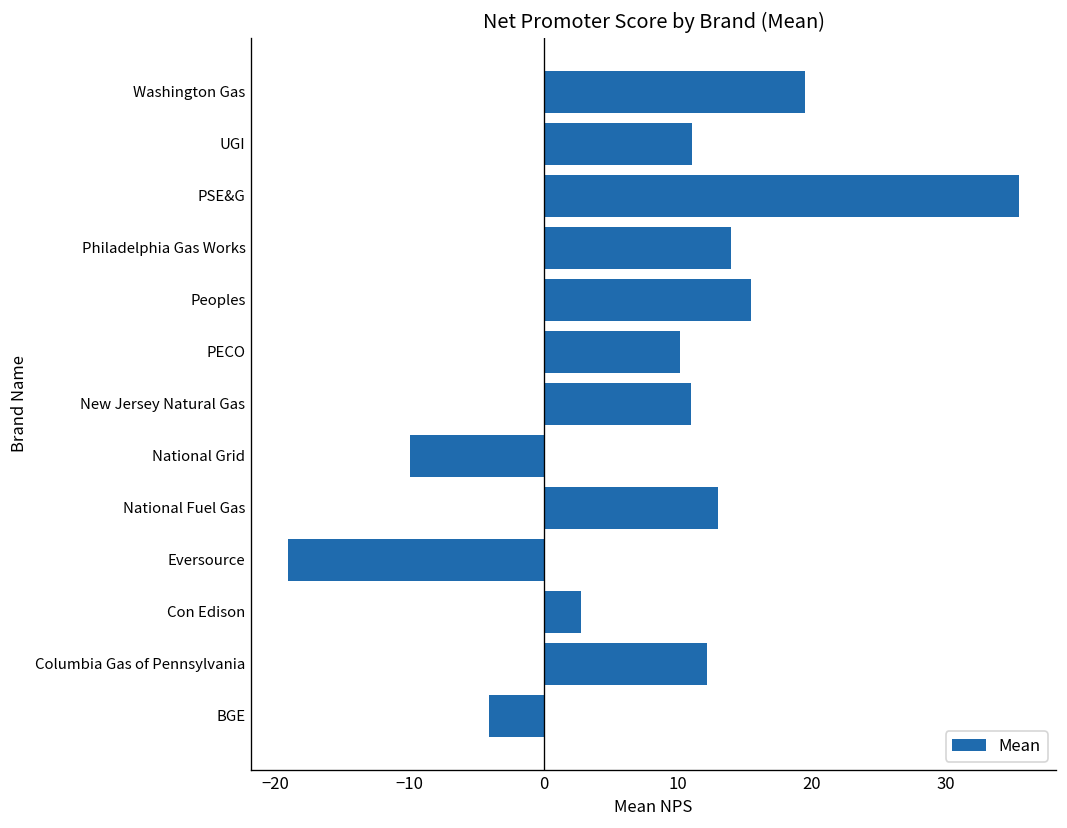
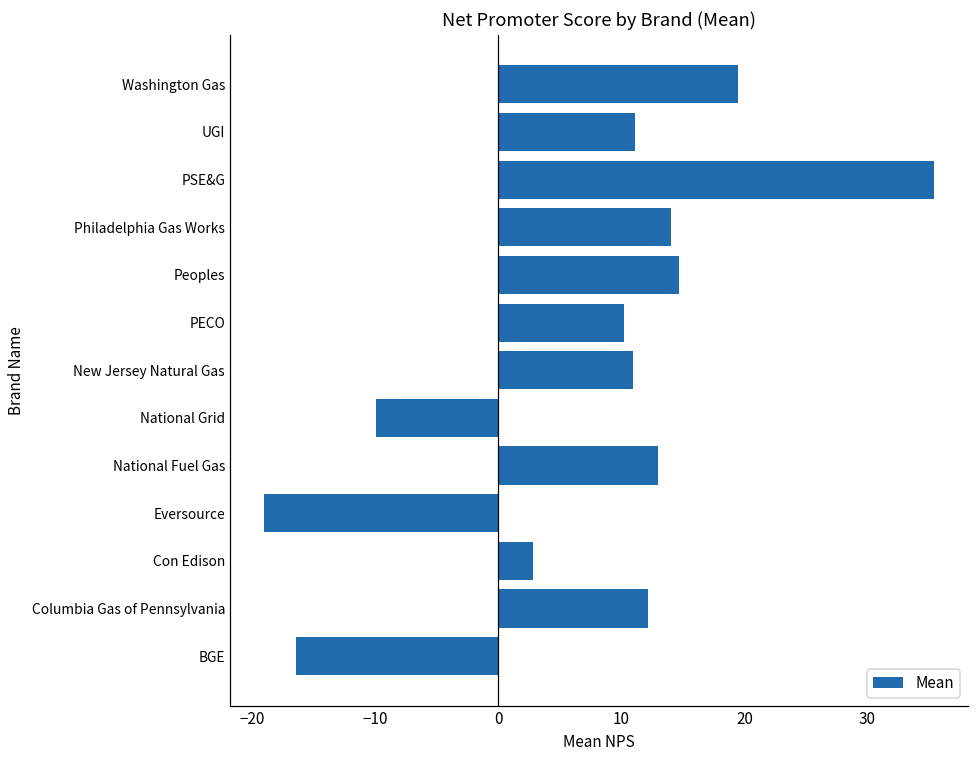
Peoples: 15.5 -> 14.7
BGE: -4.1 -> -16.4
